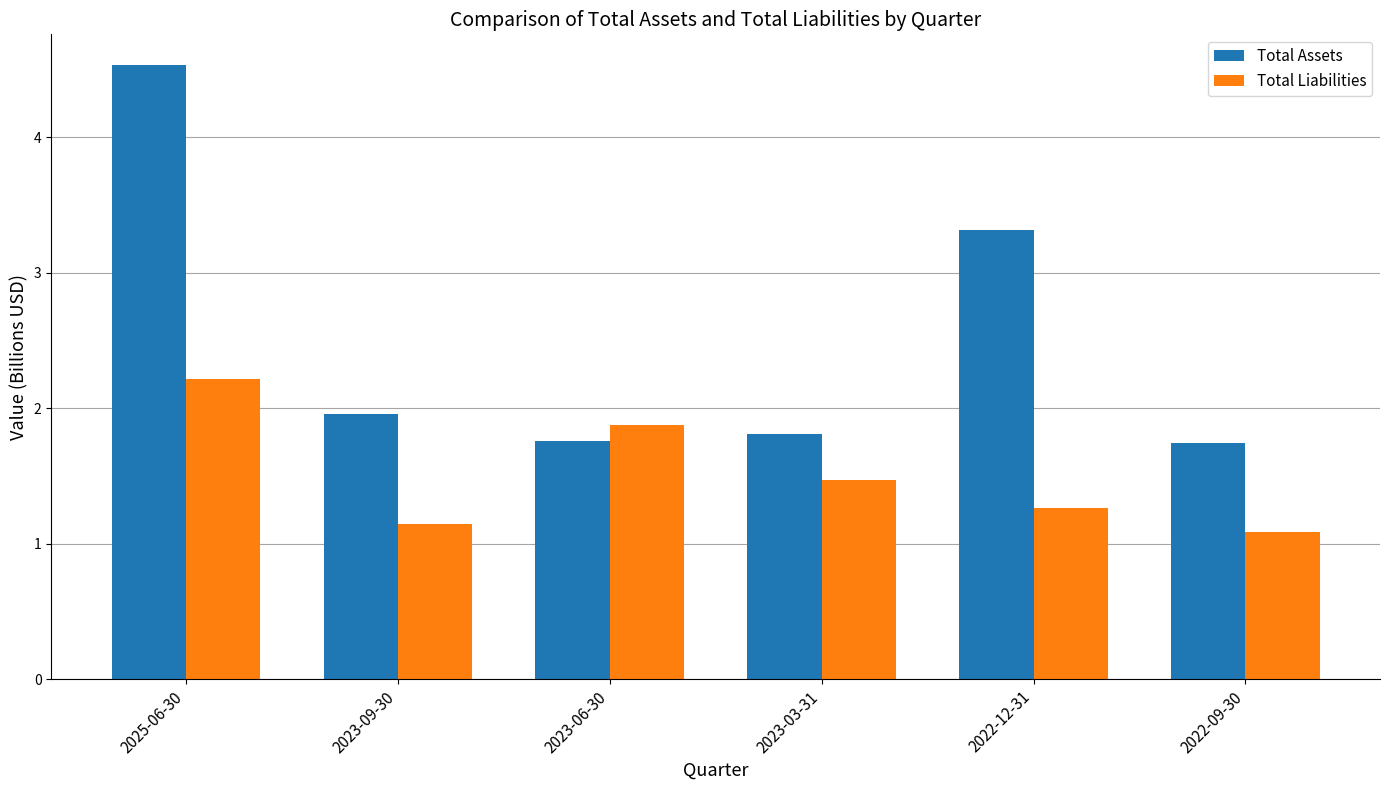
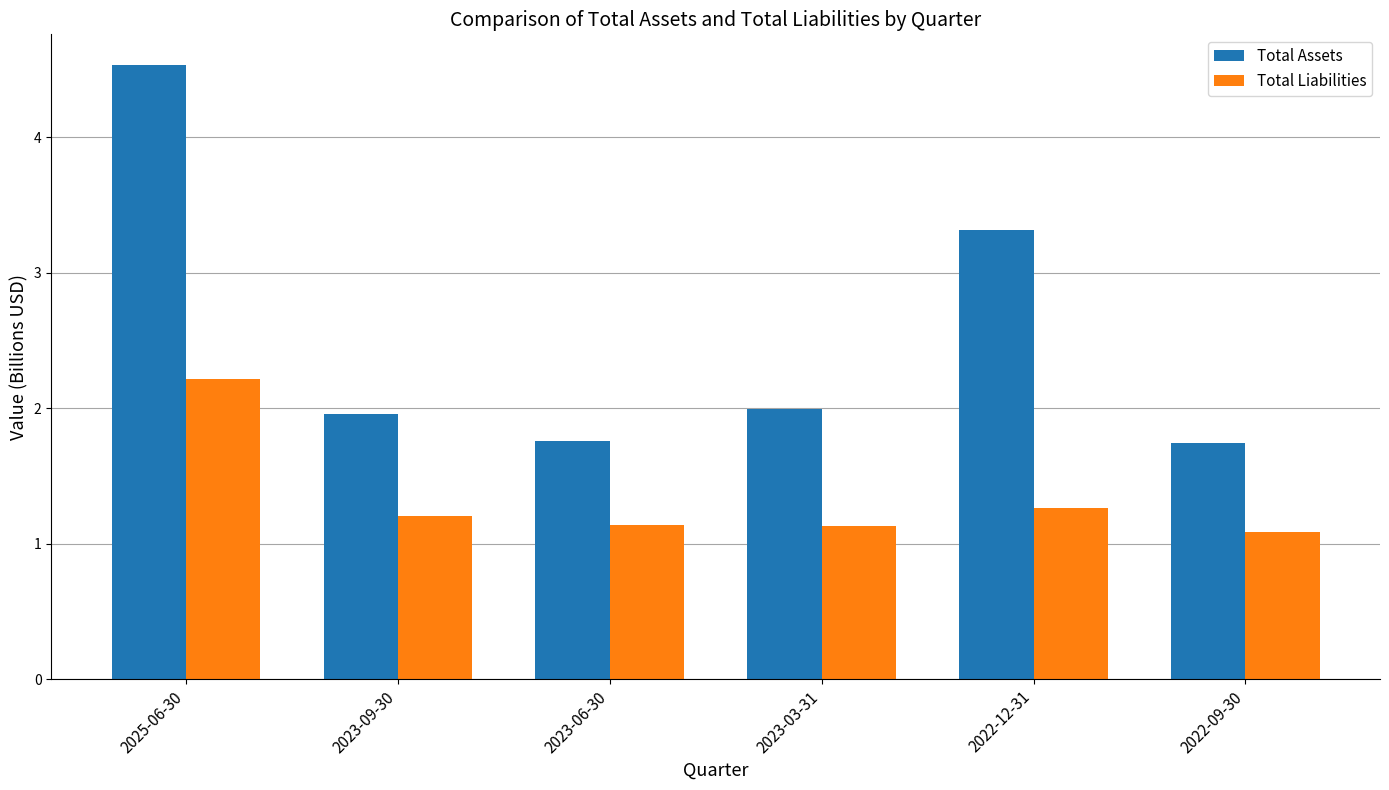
Total Liabilities, 2023-09-30: 1.14 -> 1.21
Total Liabilities, 2023-06-30: 1.88 -> 1.14
Total Assets, 2023-03-31: 1.81 -> 2.00
Total Liabilities, 2023-03-31: 1.47 -> 1.13
